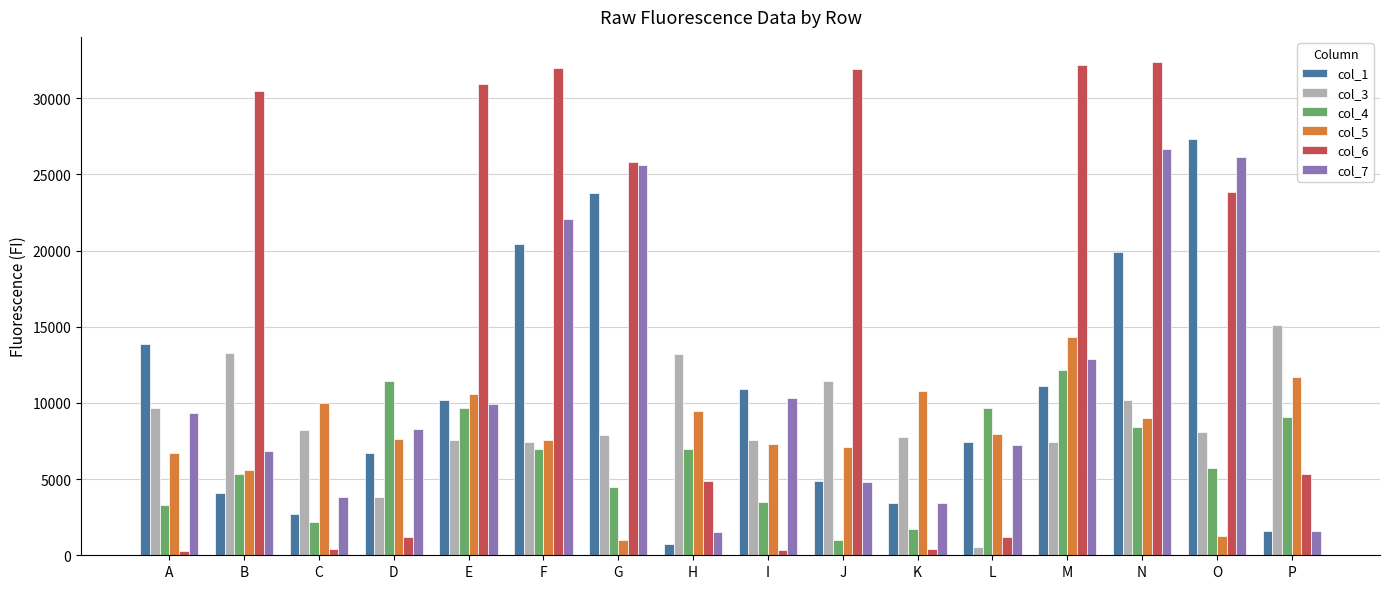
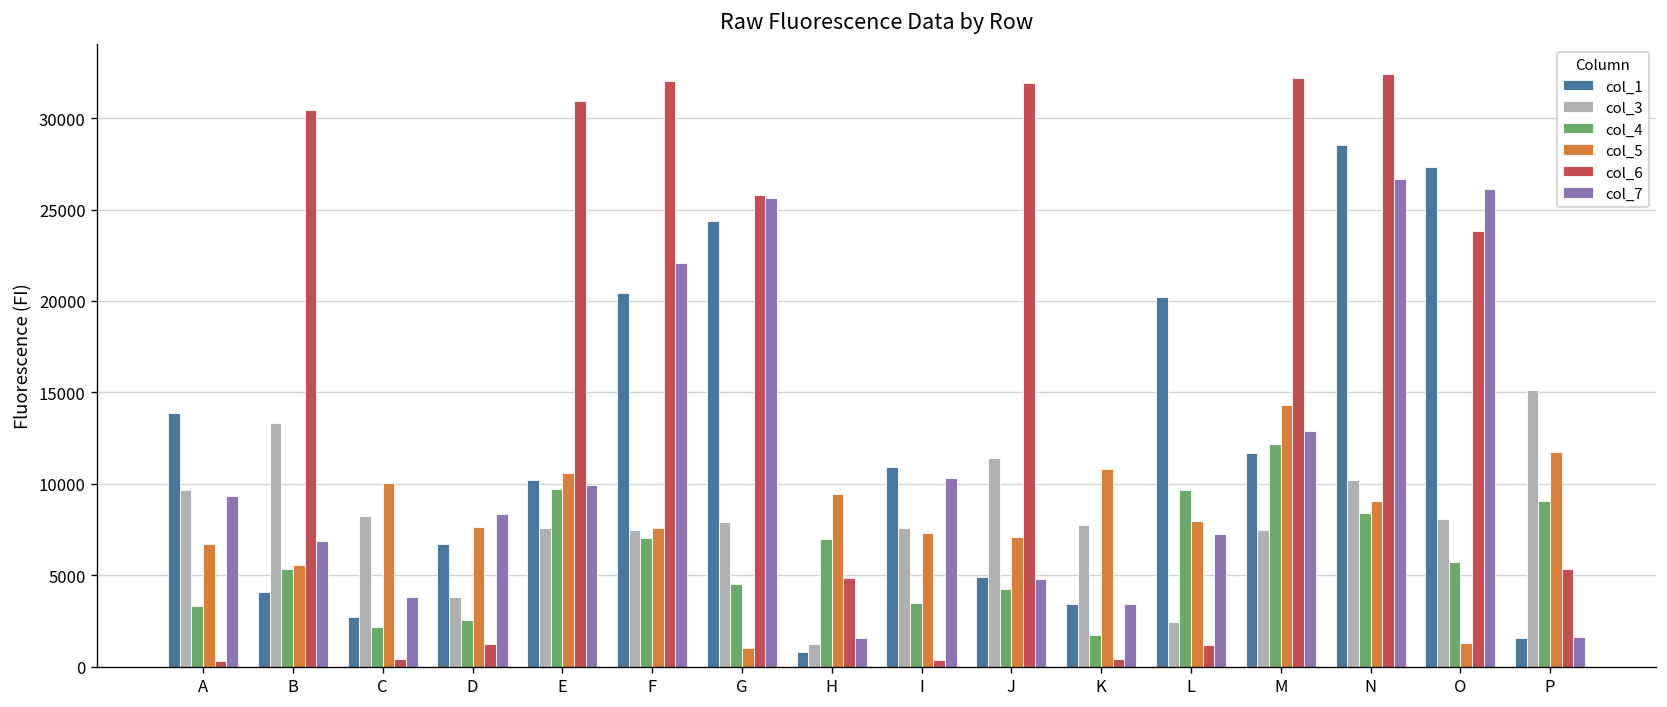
col_4, D: 11400 -> 2500
col_1, G: 23800 -> 24400
col_3, H: 13200 -> 1200
col_4, J: 1000 -> 4300
col_1, L: 7400 -> 20200
col_3, L: 500 -> 2400
col_1, M: 11100 -> 11700
col_1, N: 19900 -> 28500
